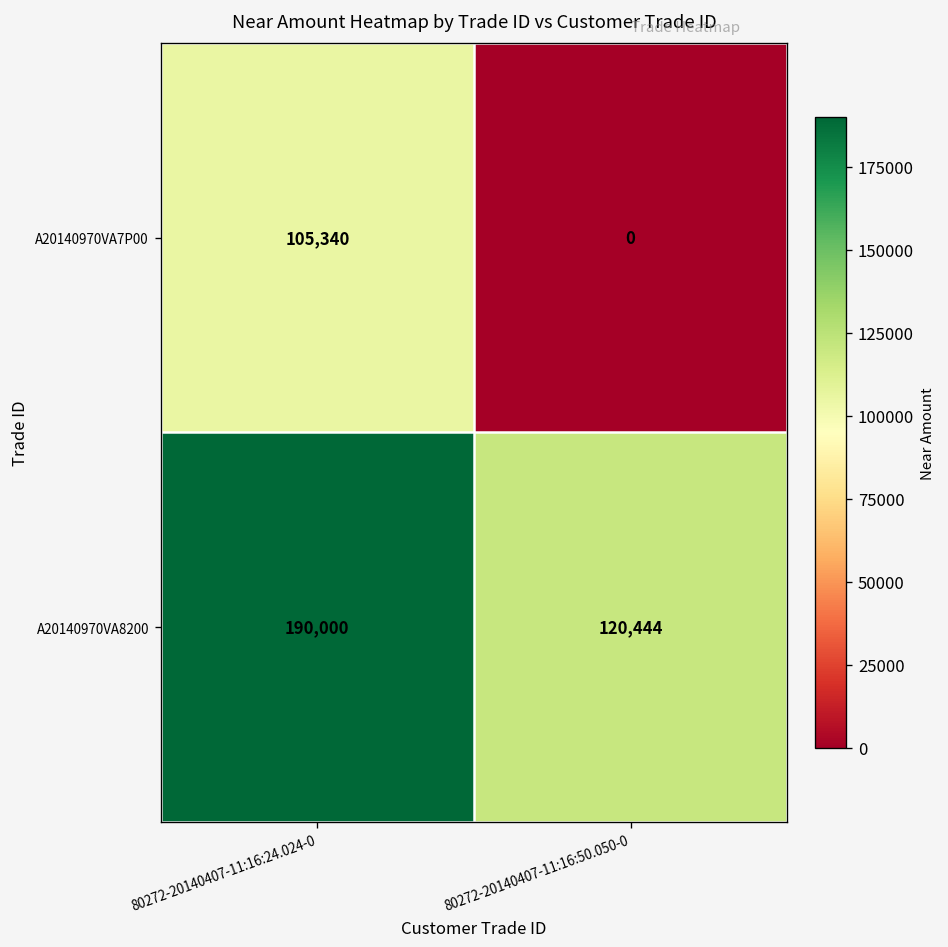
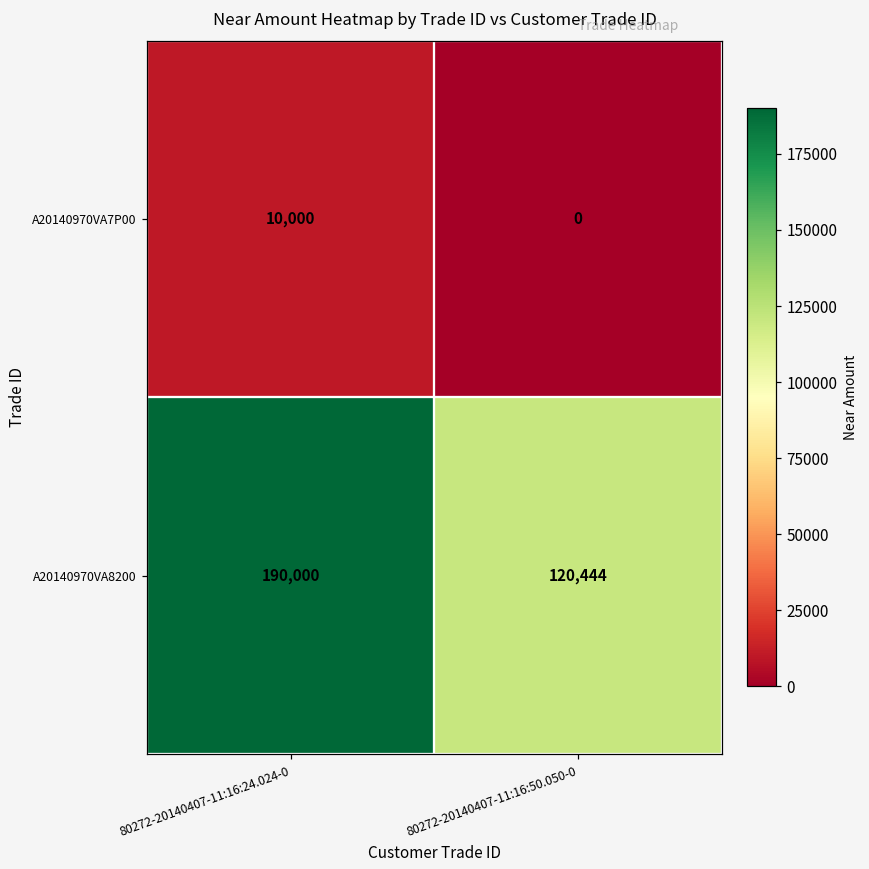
A20140970VA7P00, 80272-20140407-11:16:24.024-0: 105,340 -> 10,000
